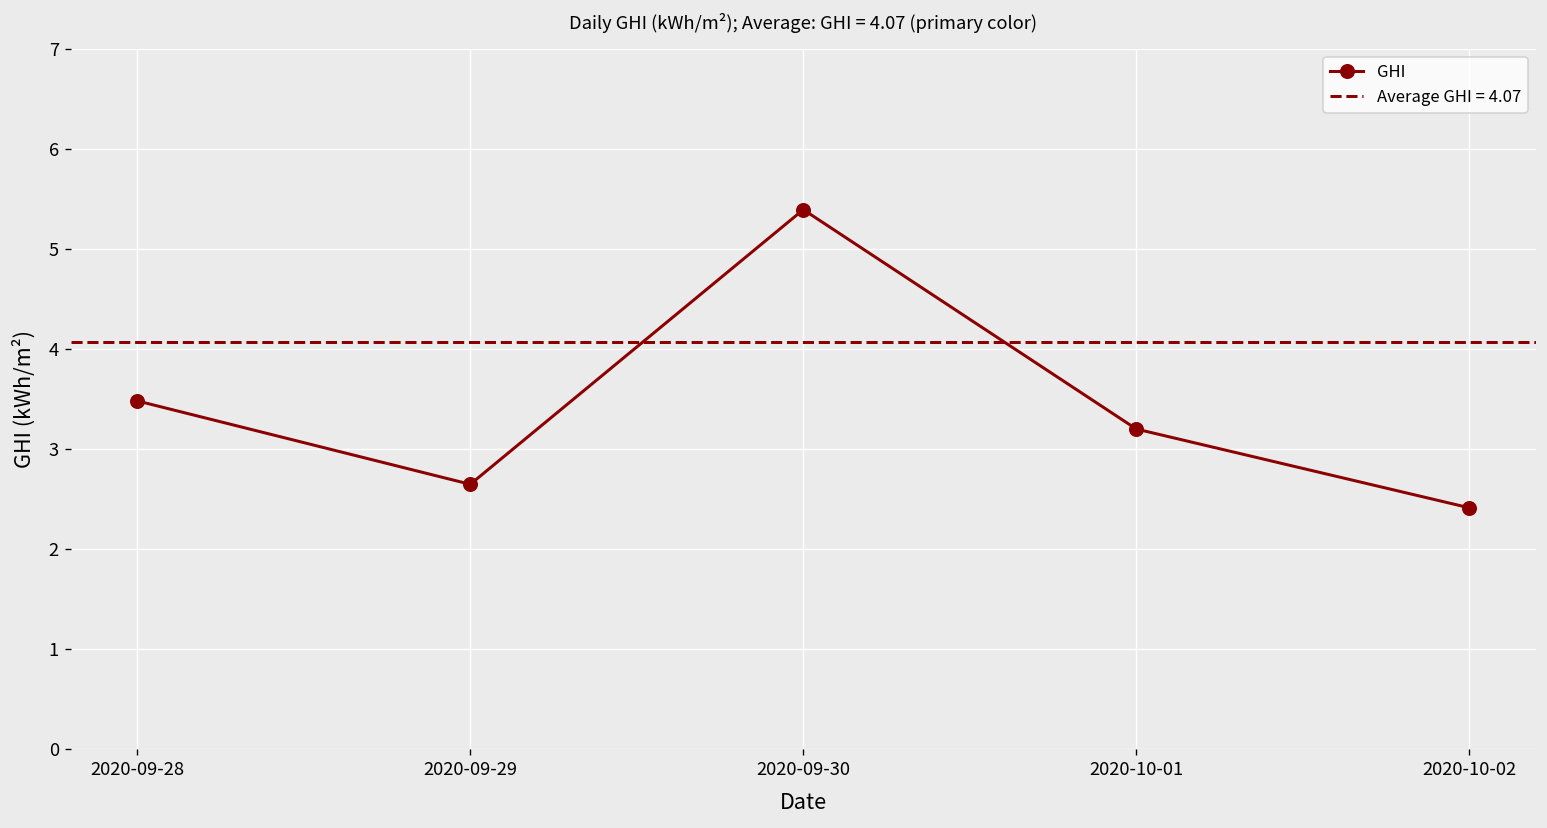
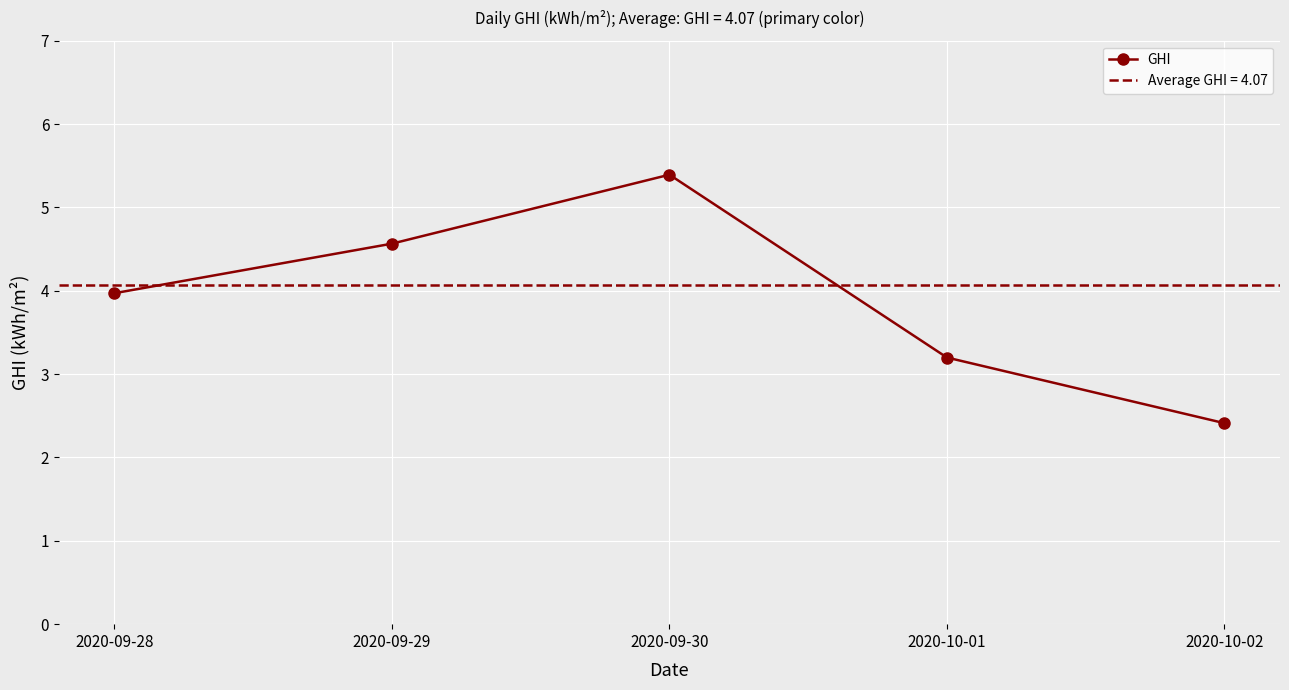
2020-09-28: 3.5 -> 4.0
2020-09-29: 2.6 -> 4.6
